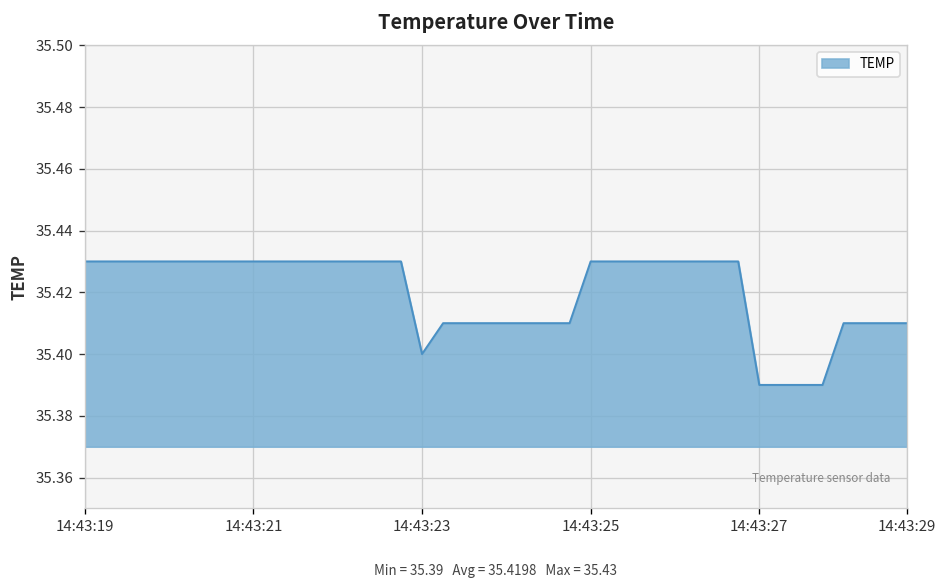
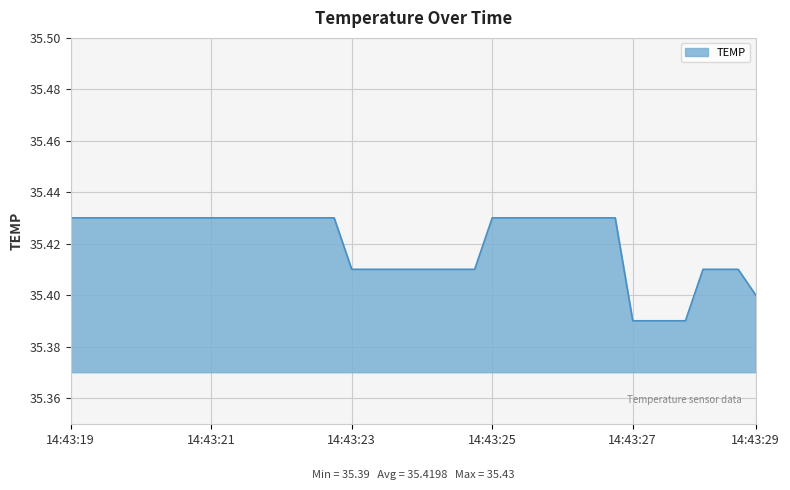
14:43:23: 35.40 -> 35.41
14:43:29: 35.41 -> 35.40
